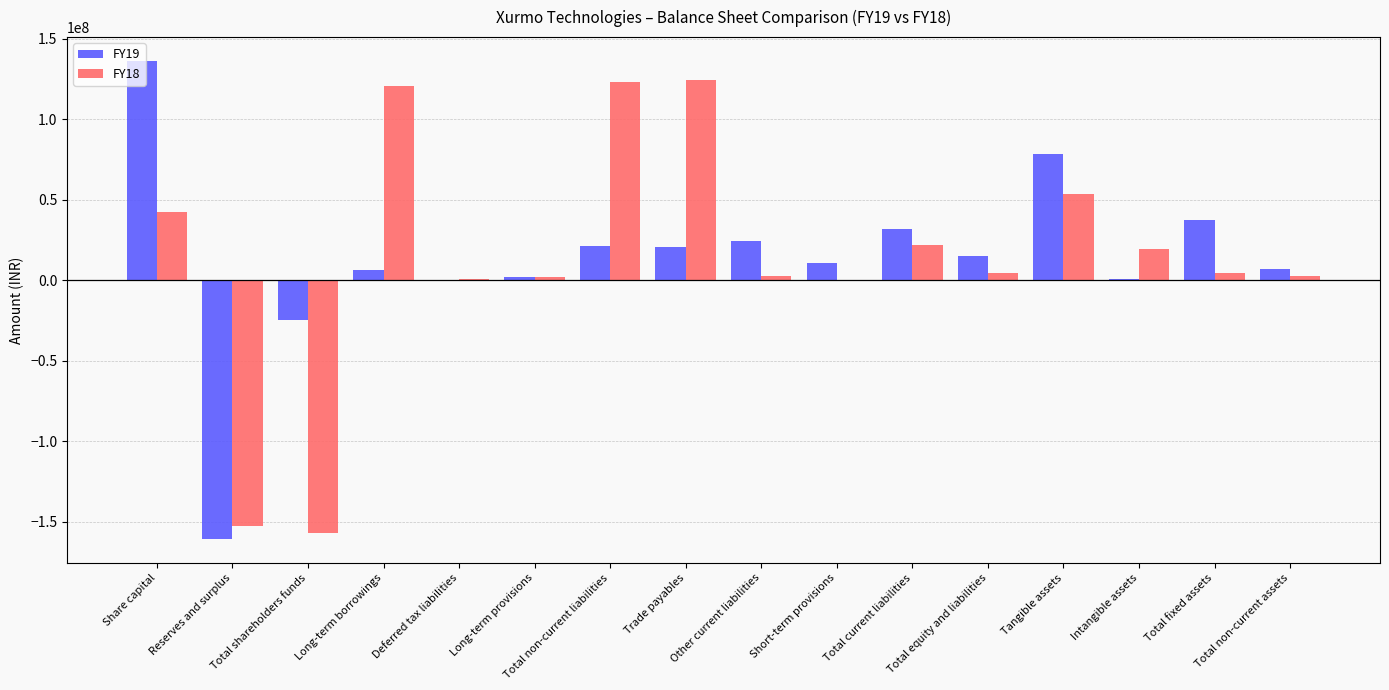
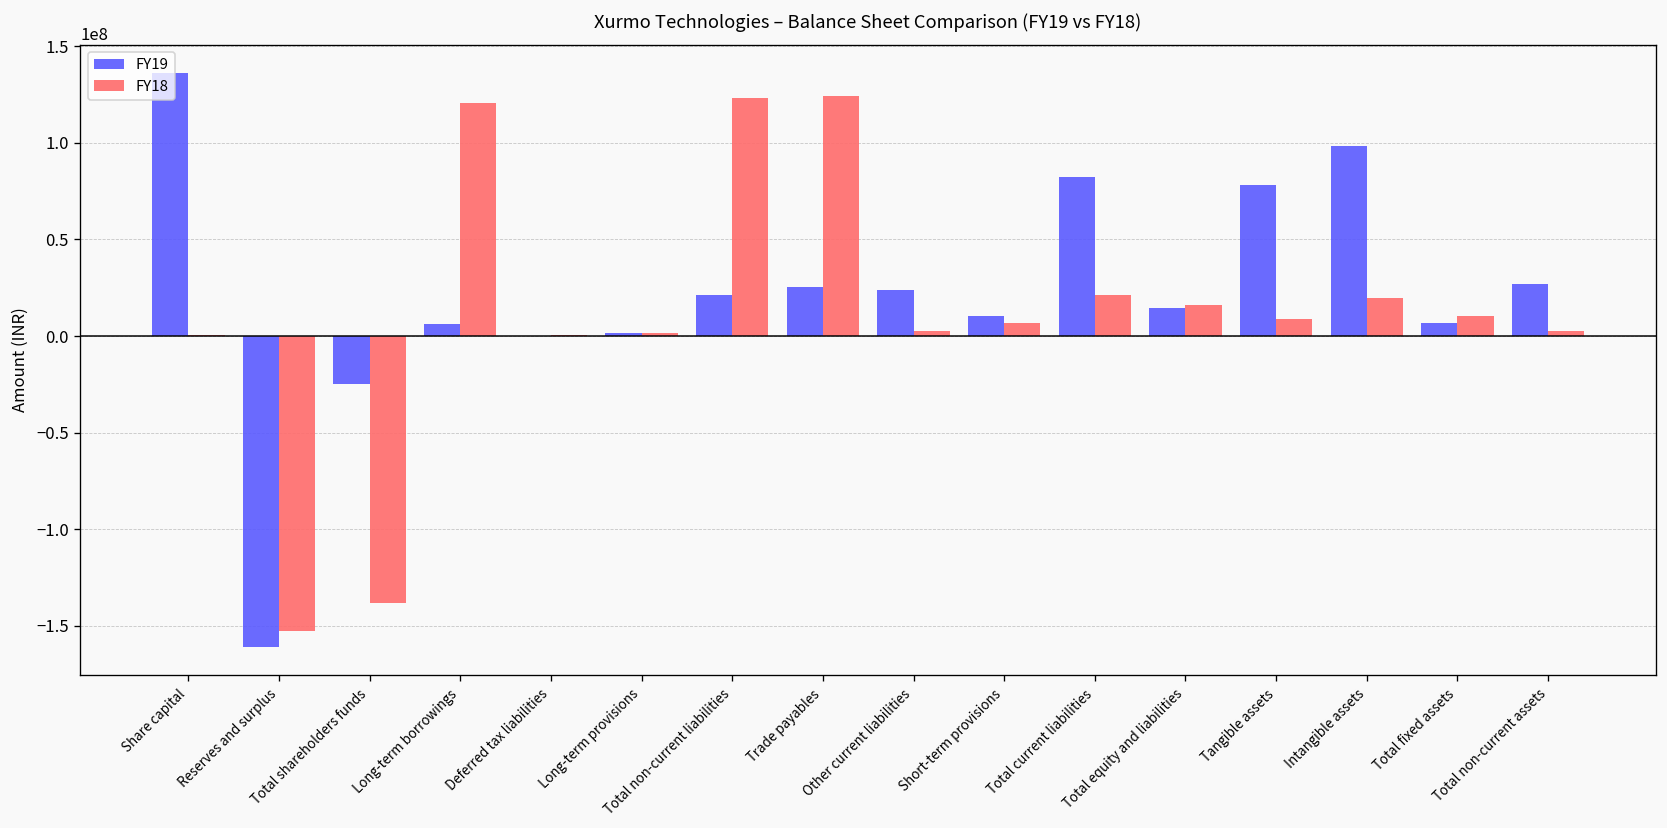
FY18, Share capital: 42000000 -> 1000000
FY18, Total shareholders funds: -157000000 -> -138000000
FY19, Trade payables: 20000000 -> 26000000
FY18, Short-term provisions: 0 -> 7000000
FY19, Total current liabilities: 31000000 -> 82000000
FY18, Total equity and liabilities: 5000000 -> 16000000
FY18, Tangible assets: 54000000 -> 9000000
FY19, Intangible assets: 1000000 -> 98000000
FY19, Total fixed assets: 37000000 -> 7000000
FY18, Total fixed assets: 4000000 -> 10000000
FY19, Total non-current assets: 7000000 -> 27000000
